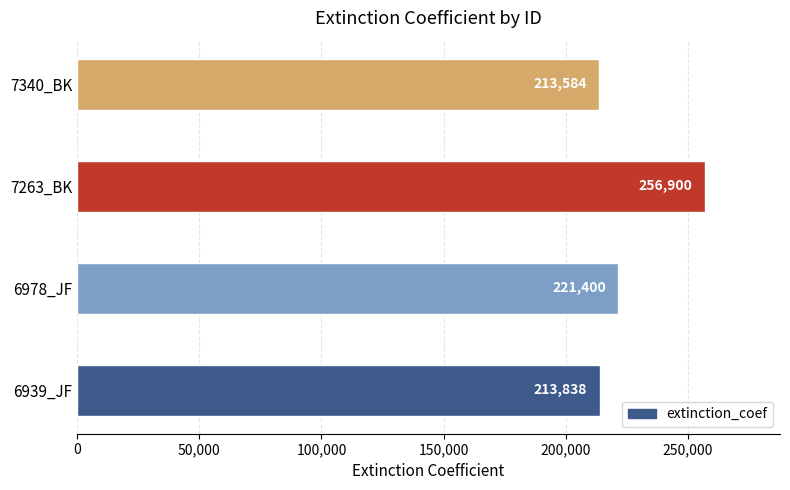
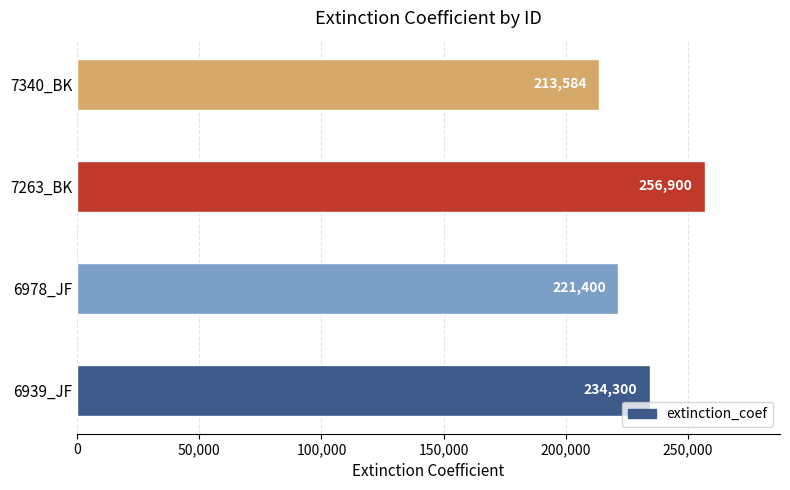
6939_JF: 213,838 -> 234,300
